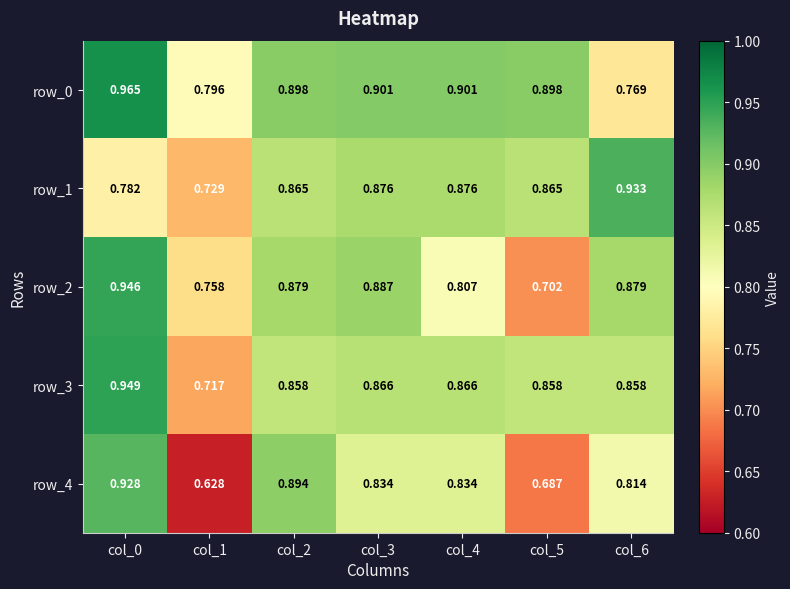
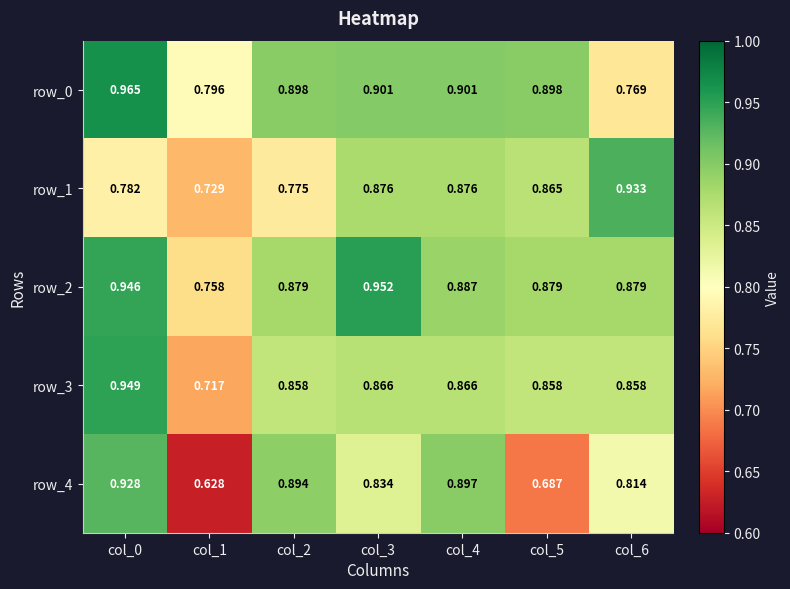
row_1, col_2: 0.865 -> 0.775
row_2, col_3: 0.887 -> 0.952
row_2, col_4: 0.807 -> 0.887
row_2, col_5: 0.702 -> 0.879
row_4, col_4: 0.834 -> 0.897
